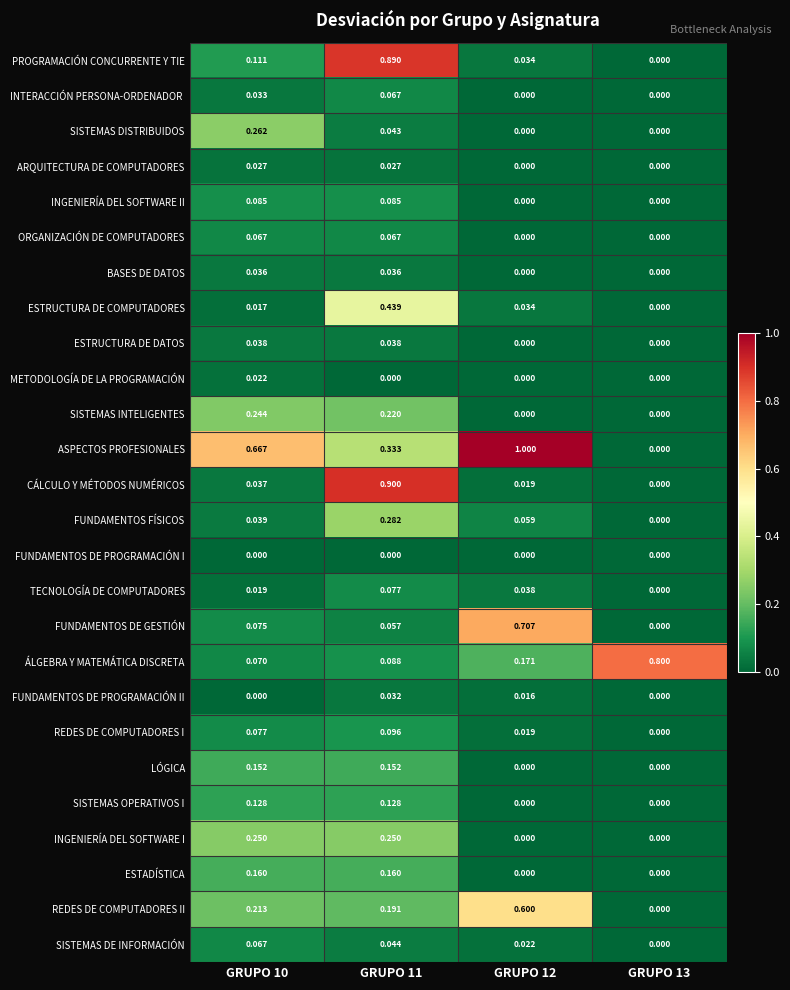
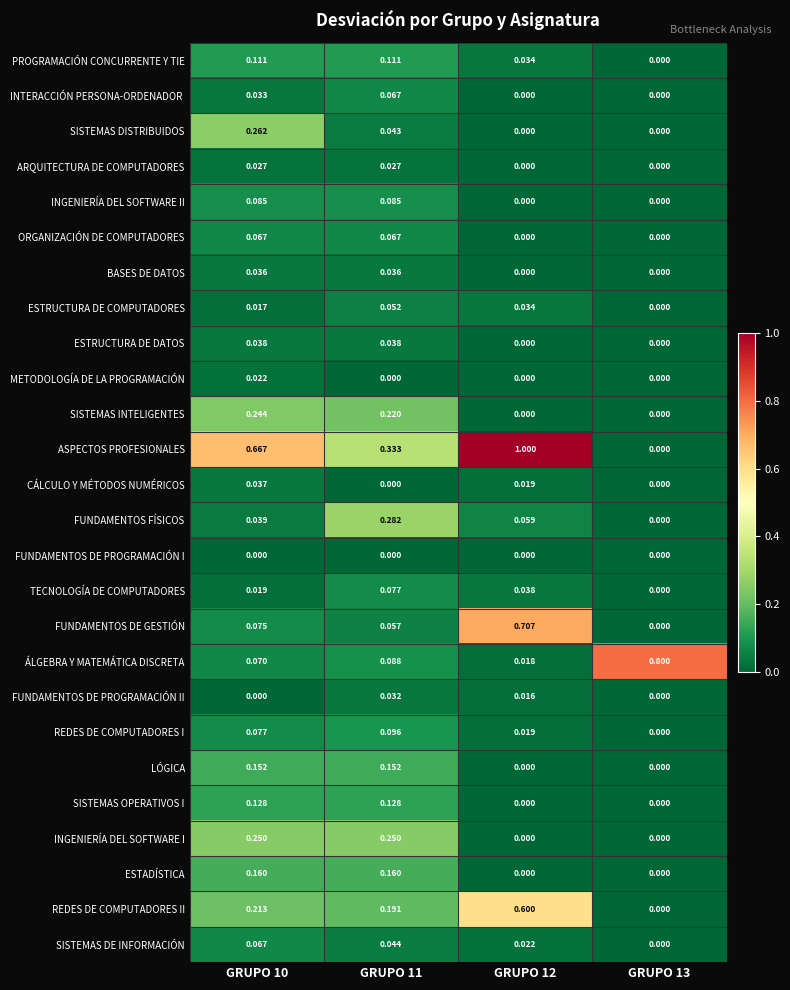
PROGRAMACIÓN CONCURRENTE Y TIE, GRUPO 11: 0.890 -> 0.111
ESTRUCTURA DE COMPUTADORES, GRUPO 11: 0.439 -> 0.052
CÁLCULO Y MÉTODOS NUMÉRICOS, GRUPO 11: 0.900 -> 0.000
ÁLGEBRA Y MATEMÁTICA DISCRETA, GRUPO 12: 0.171 -> 0.018
